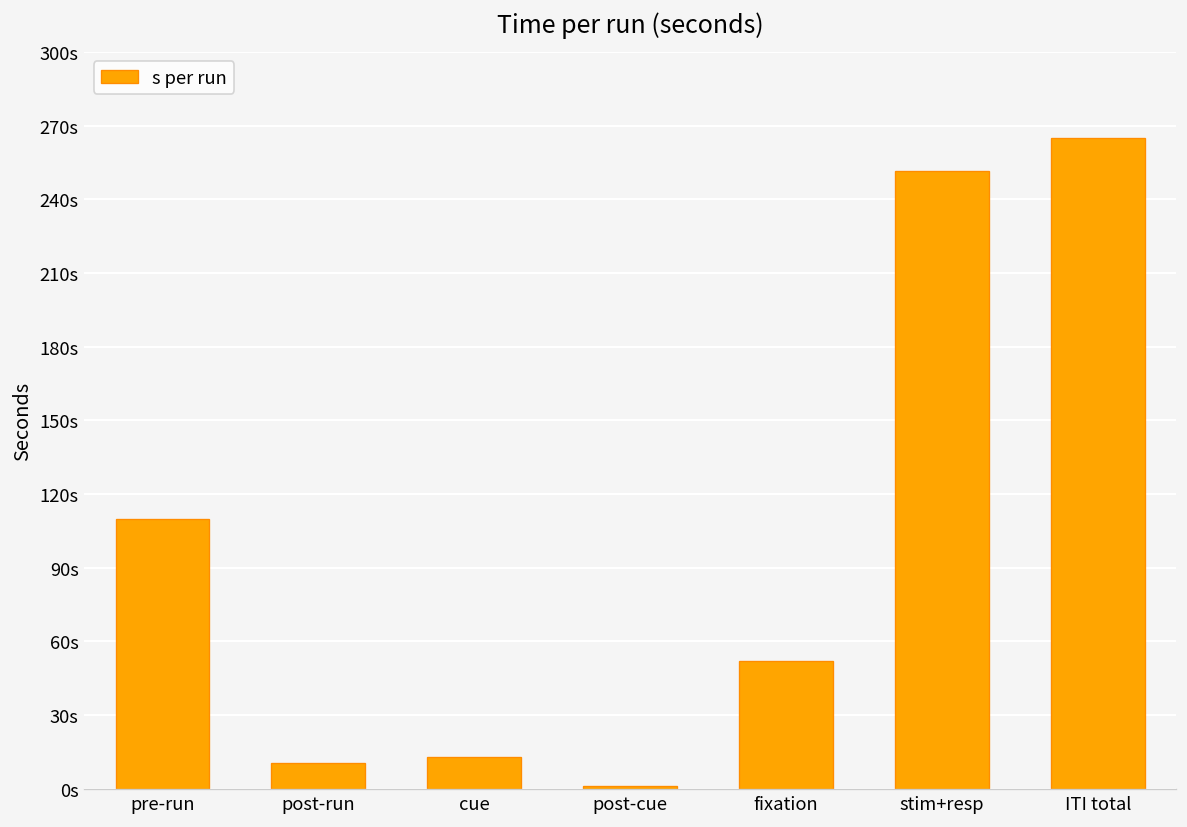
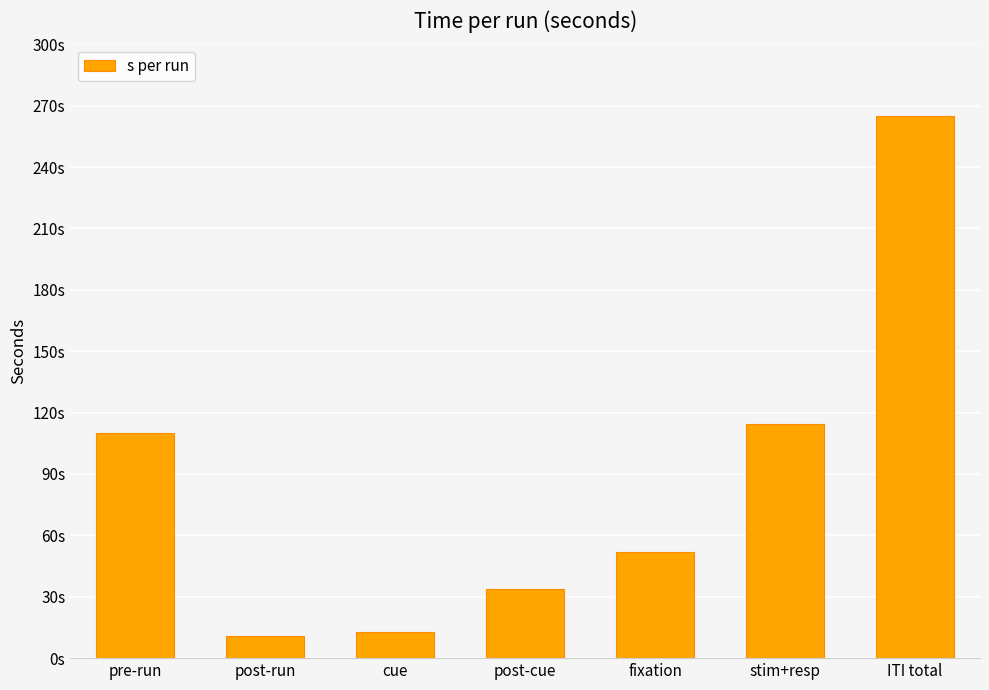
post-cue: 1s -> 34s
stim+resp: 252s -> 114s
